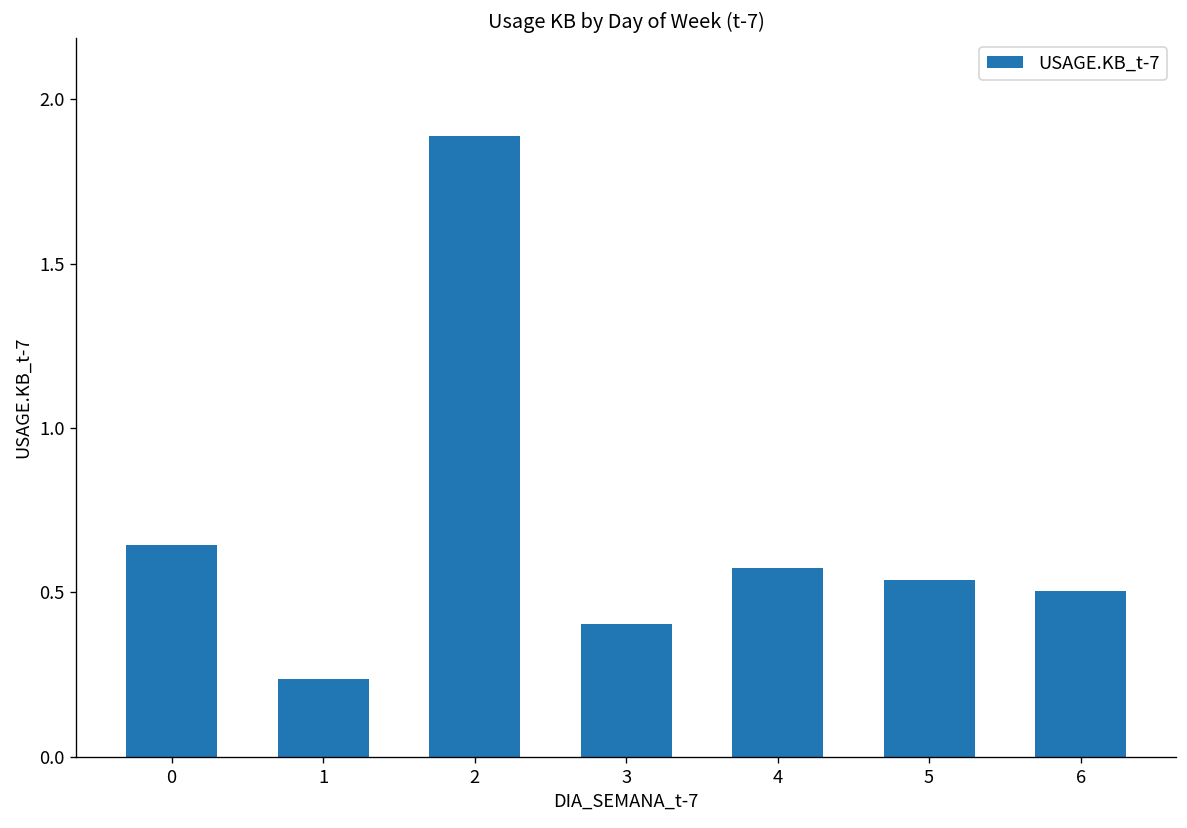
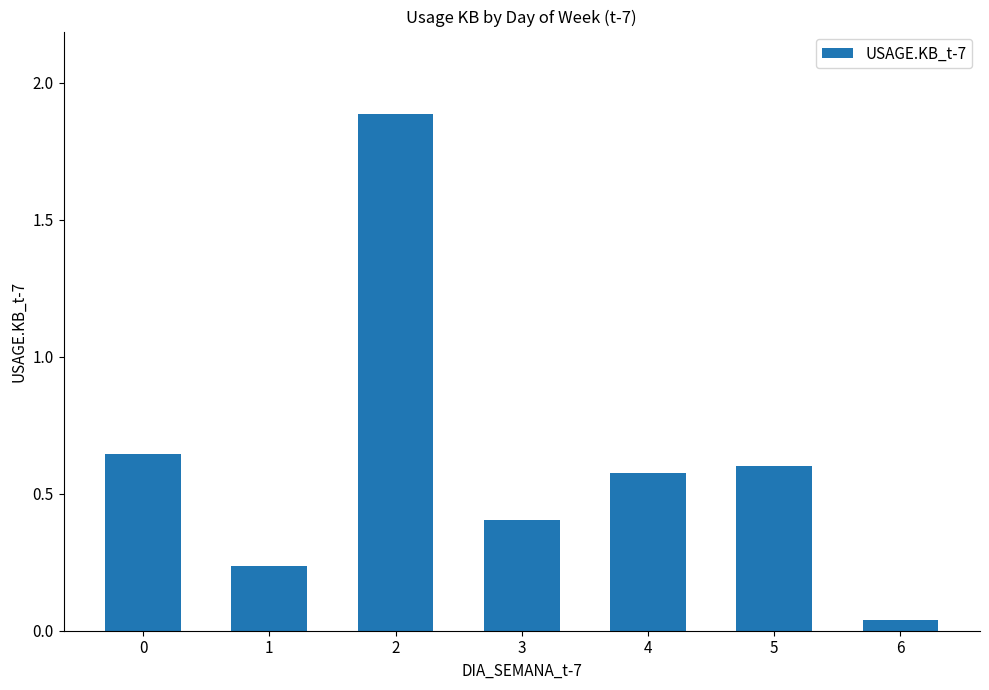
5: 0.54 -> 0.60
6: 0.50 -> 0.04
